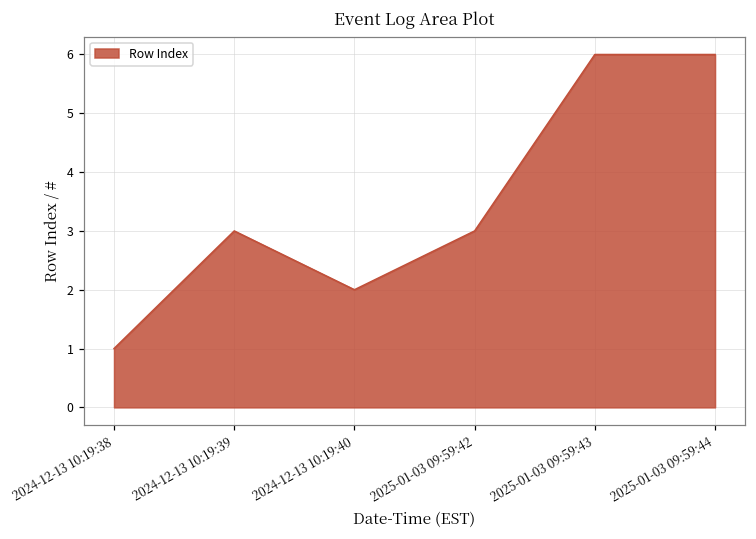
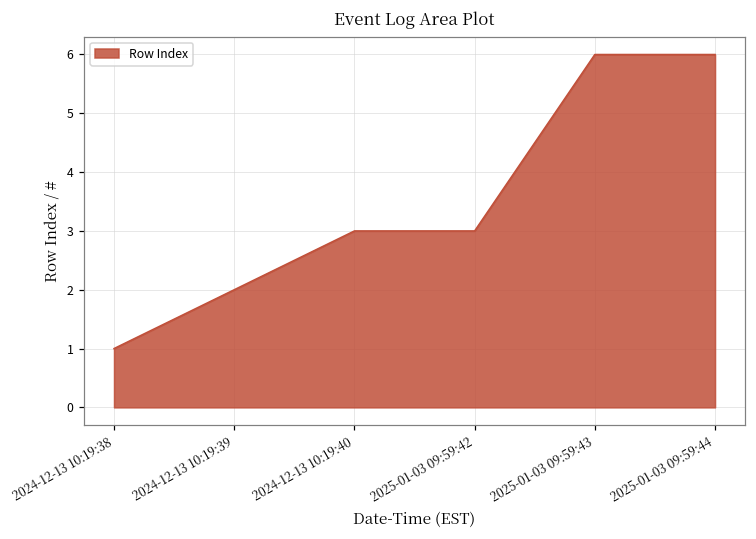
2024-12-13 10:19:39: 3 -> 2
2024-12-13 10:19:40: 2 -> 3
